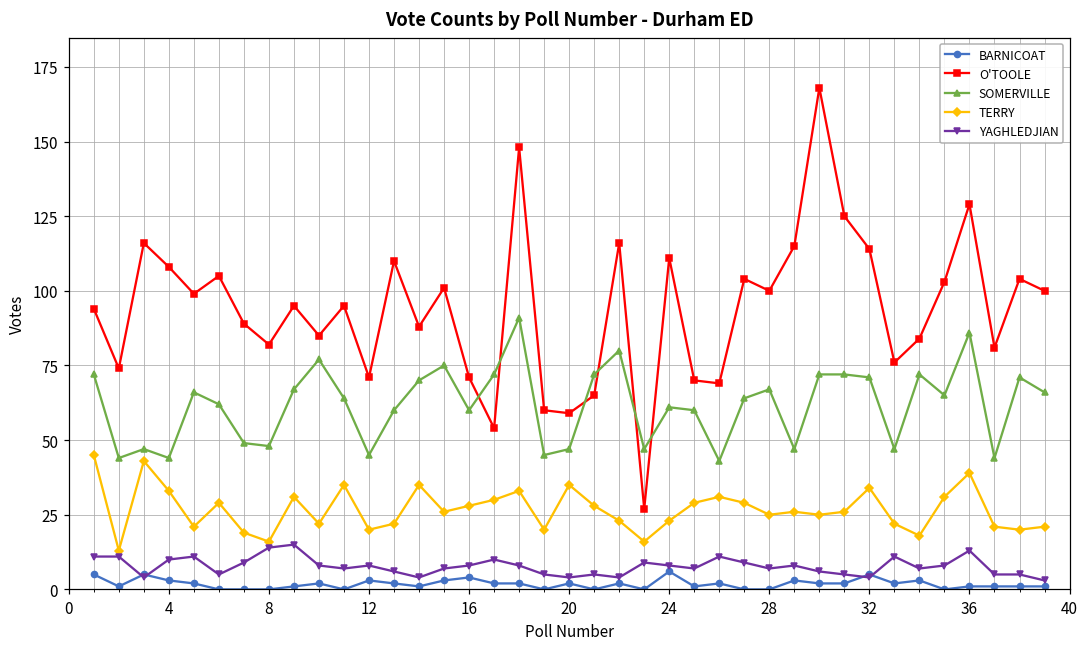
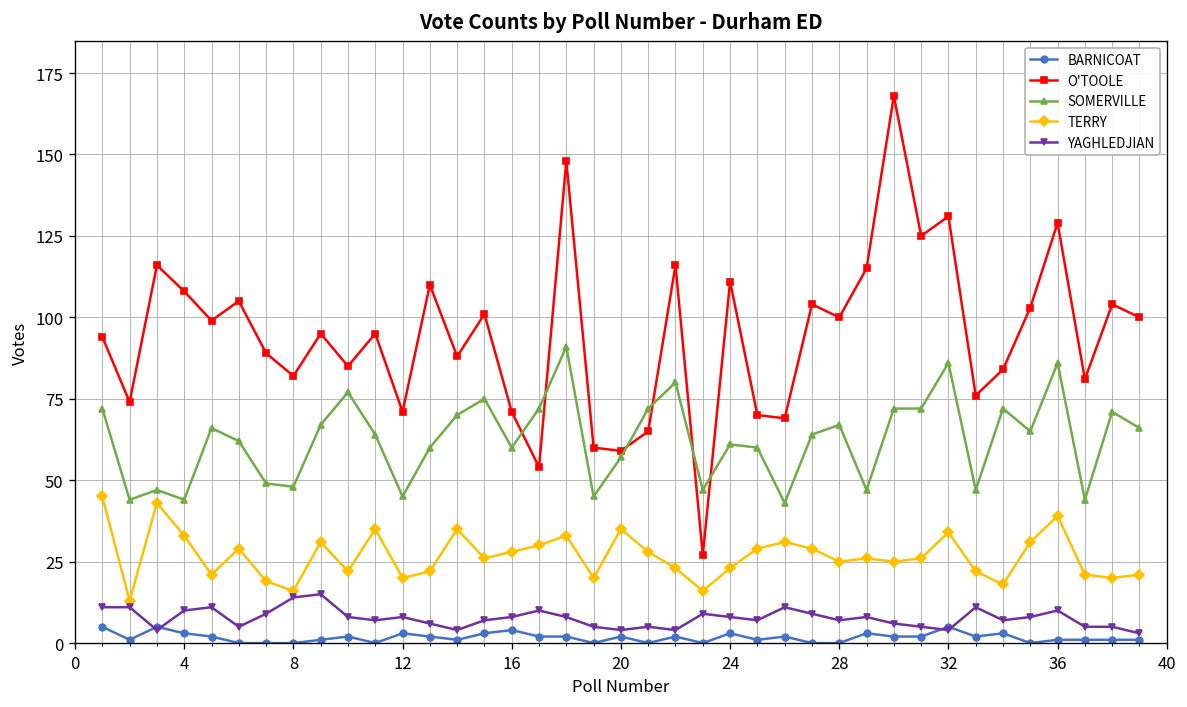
SOMERVILLE, 20: 47 -> 57
BARNICOAT, 24: 6 -> 3
O'TOOLE, 32: 114 -> 131
SOMERVILLE, 32: 71 -> 86
YAGHLEDJIAN, 36: 13 -> 10
